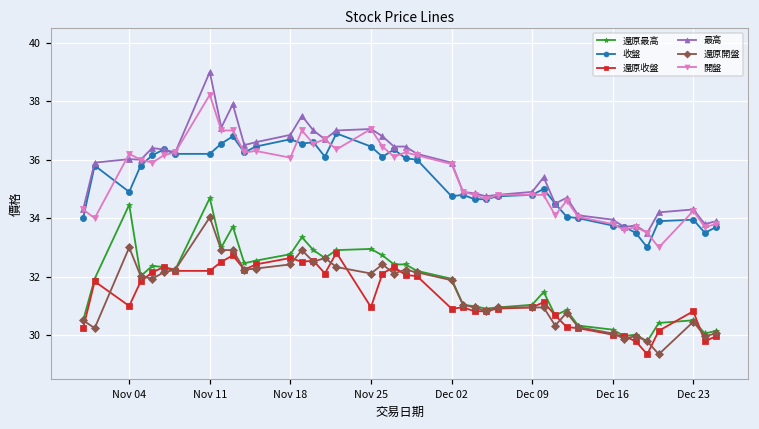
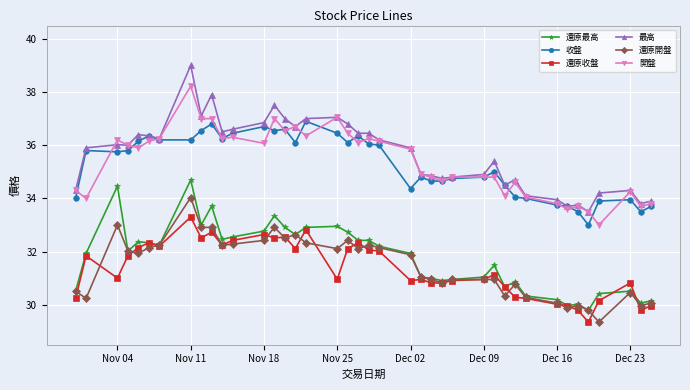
收盤, Nov 04: 34.9 -> 35.8
還原收盤, Nov 11: 32.2 -> 33.3
收盤, Dec 02: 34.8 -> 34.4
